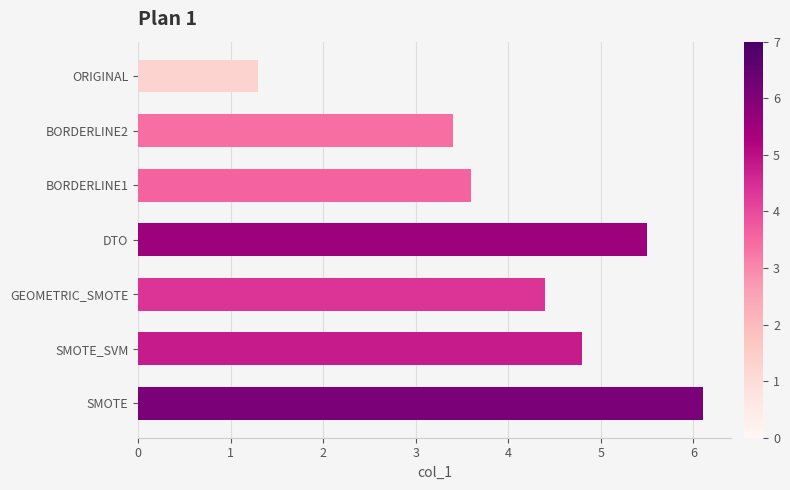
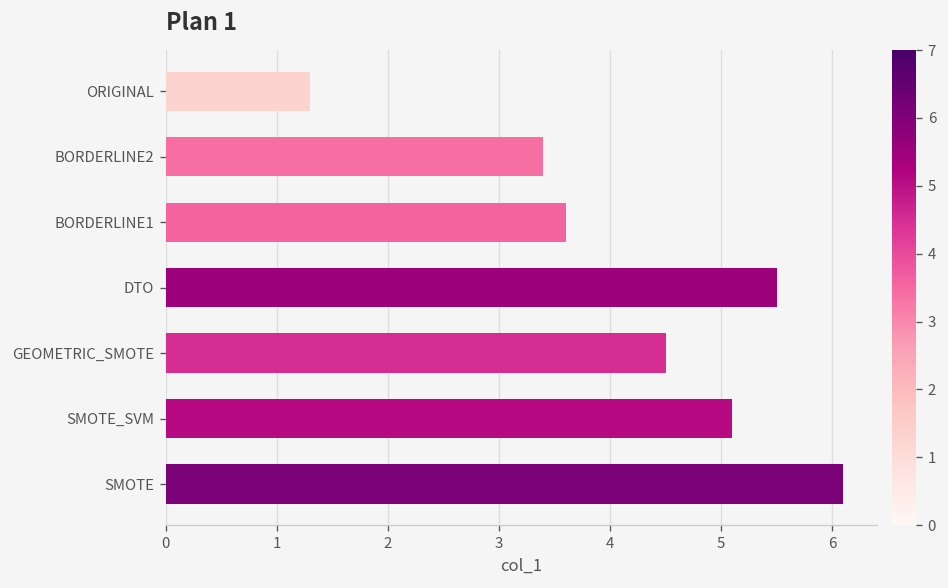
GEOMETRIC_SMOTE: 4.4 -> 4.5
SMOTE_SVM: 4.8 -> 5.1
